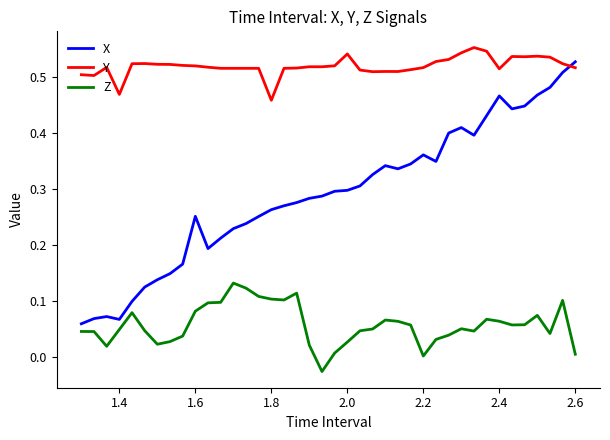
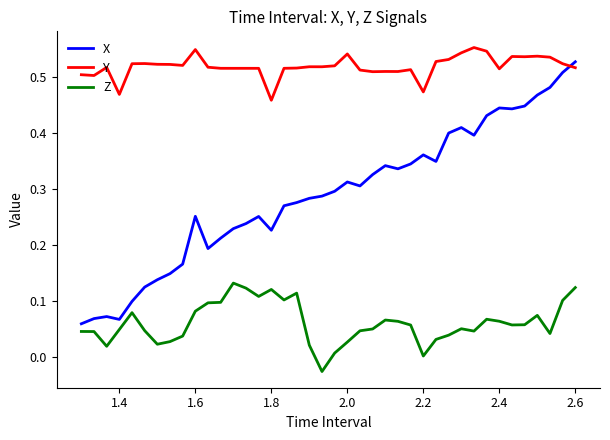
Y, 1.6: 0.52 -> 0.55
X, 1.8: 0.26 -> 0.23
Z, 1.8: 0.10 -> 0.12
X, 2.0: 0.30 -> 0.31
Y, 2.2: 0.52 -> 0.47
X, 2.4: 0.47 -> 0.45
Z, 2.6: 0.01 -> 0.12
